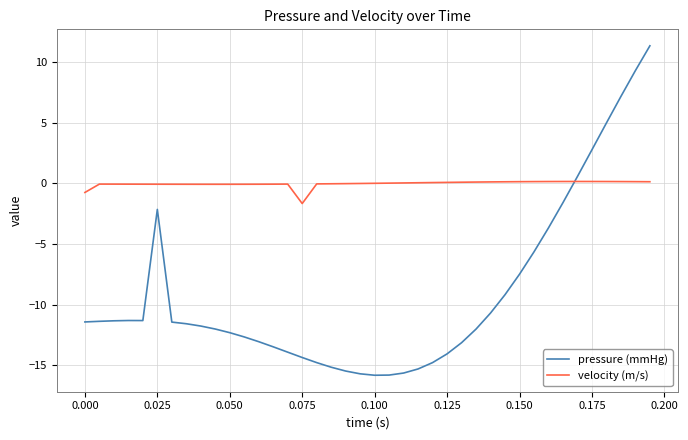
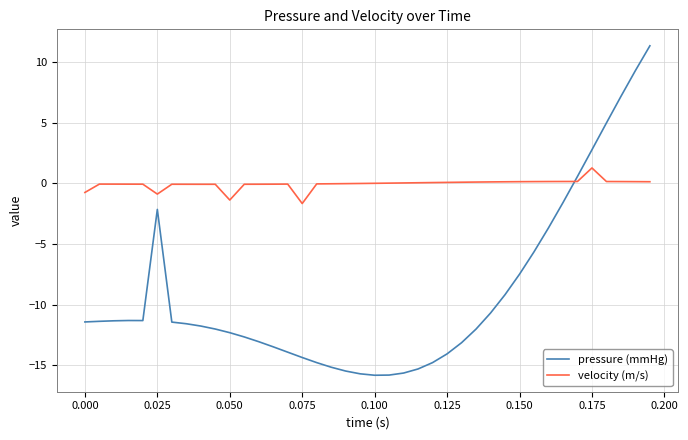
velocity (m/s), 0.025: -0.1 -> -0.9
velocity (m/s), 0.050: -0.1 -> -1.4
velocity (m/s), 0.175: 0.2 -> 1.3
